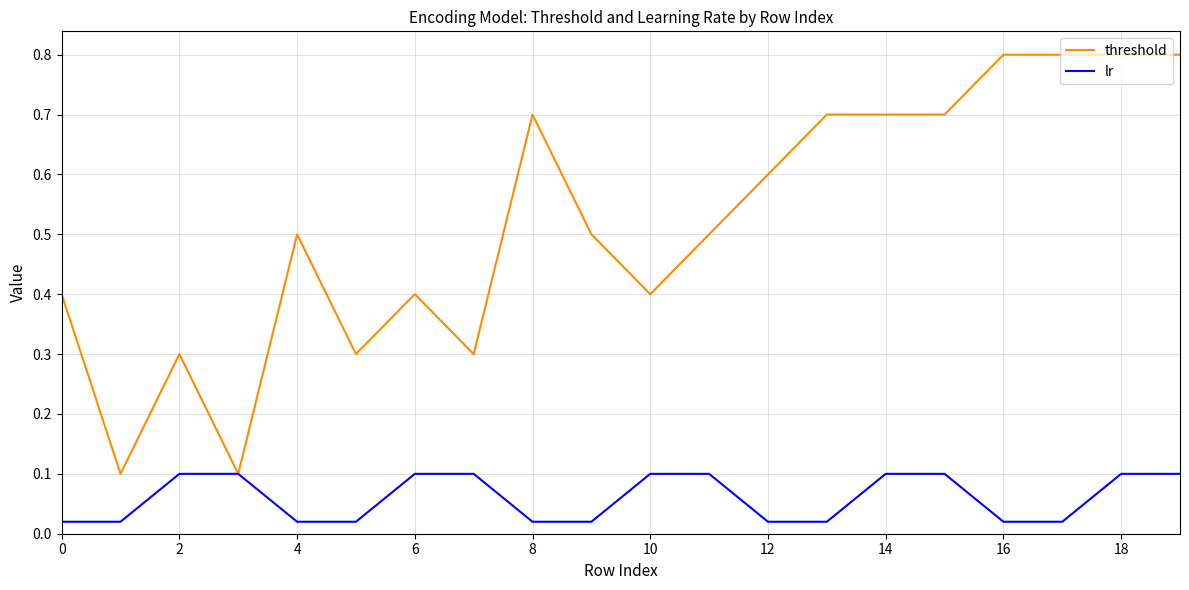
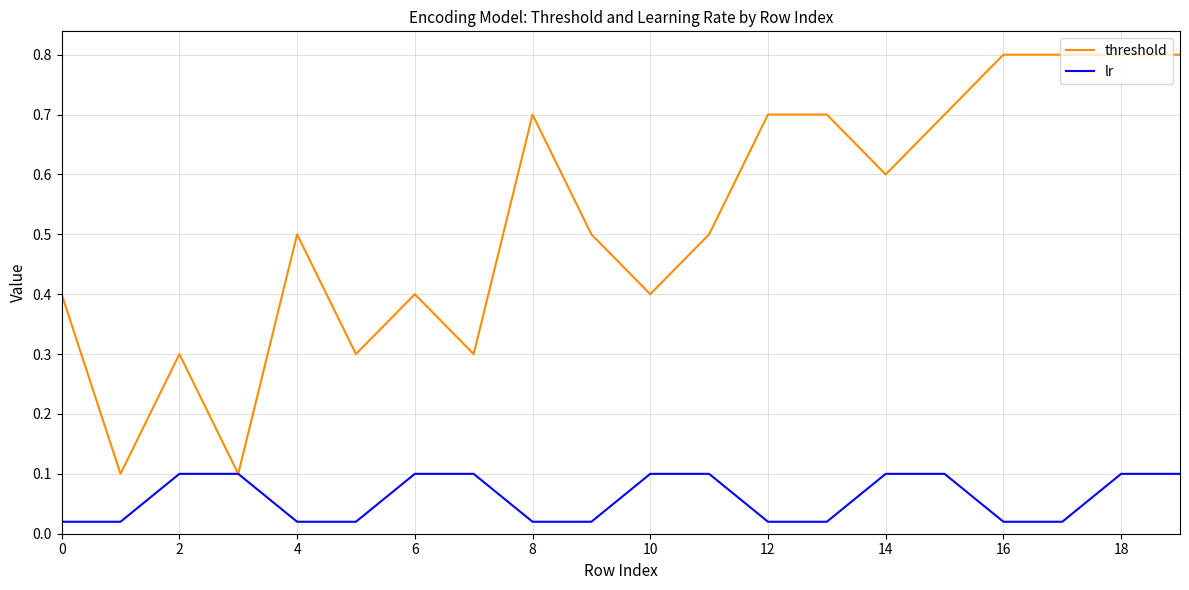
threshold, 12: 0.6 -> 0.7
threshold, 14: 0.7 -> 0.6
